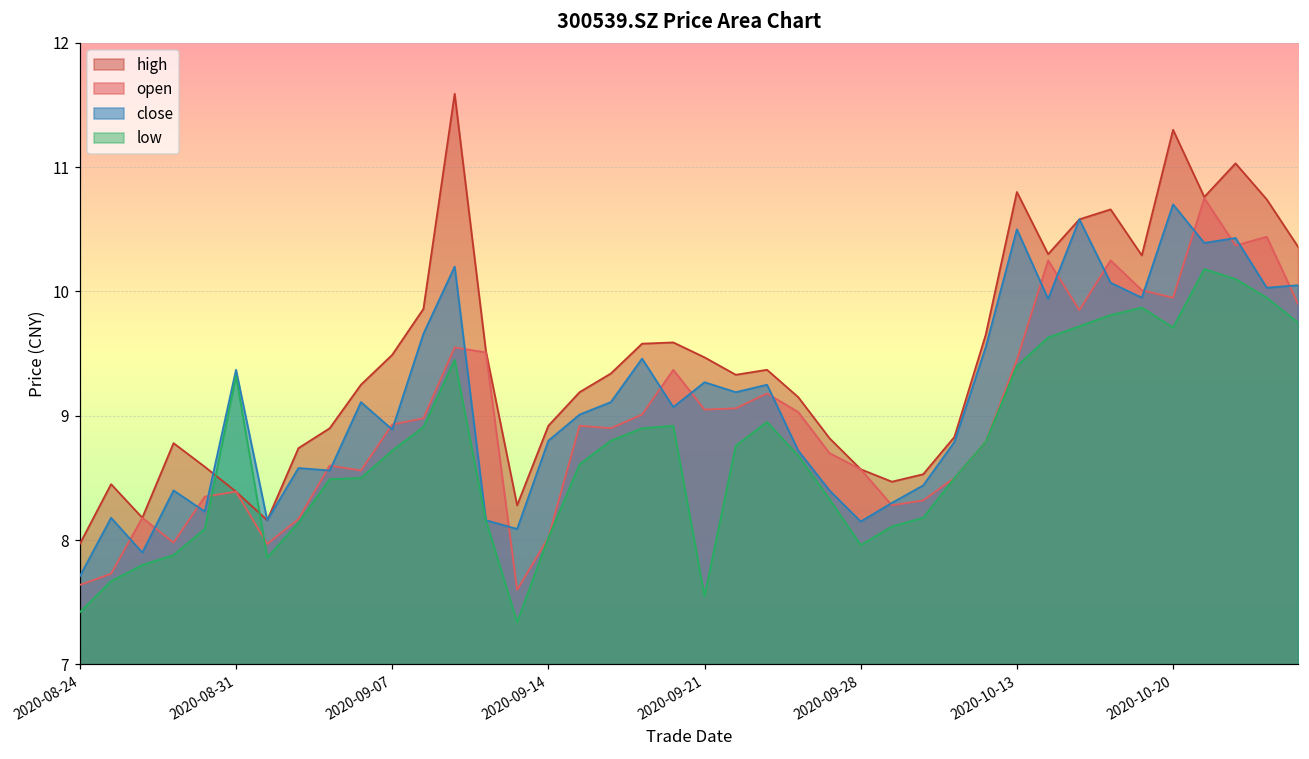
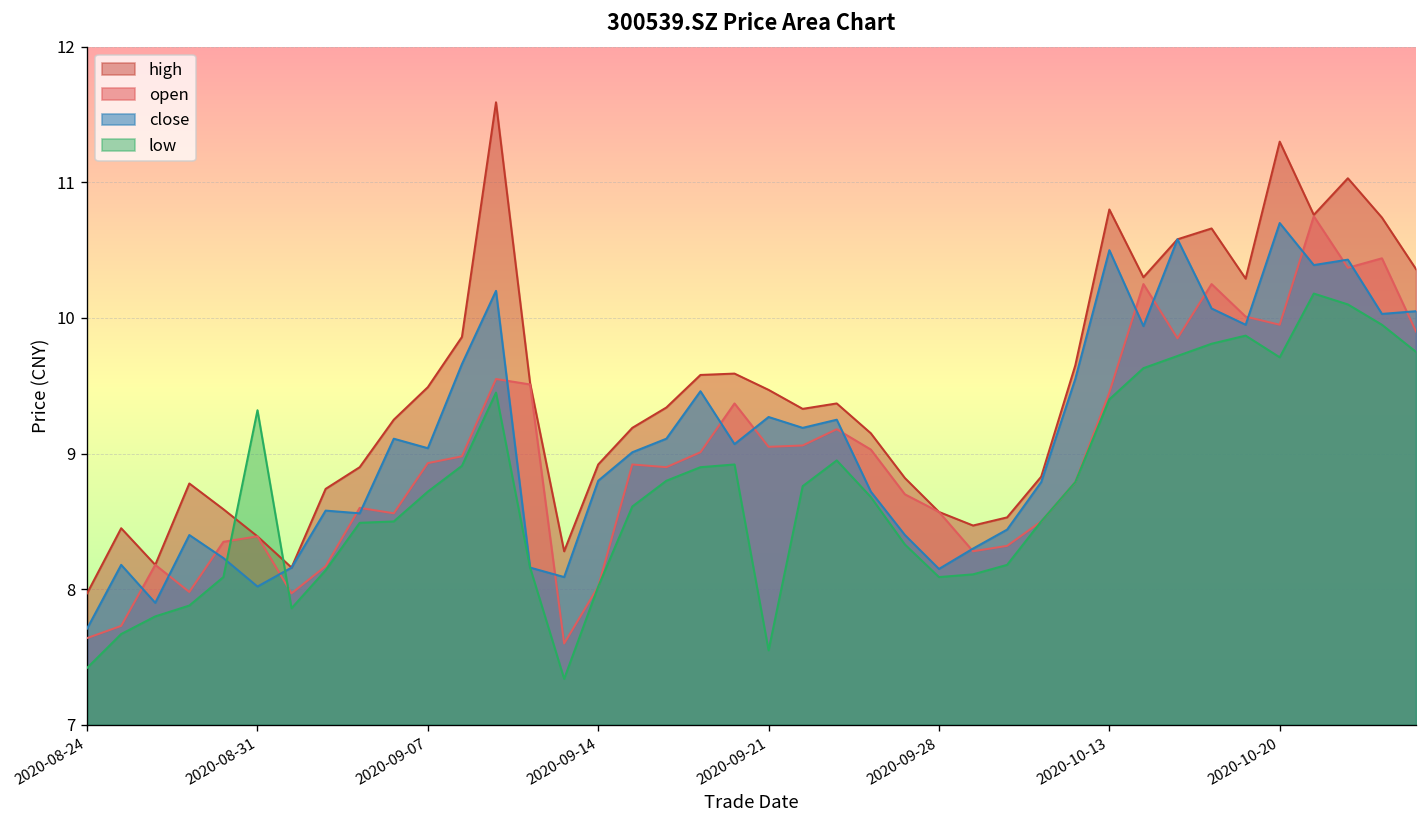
close, 2020-08-31: 9.37 -> 8.02
close, 2020-09-07: 8.89 -> 9.04
low, 2020-09-28: 7.96 -> 8.09
